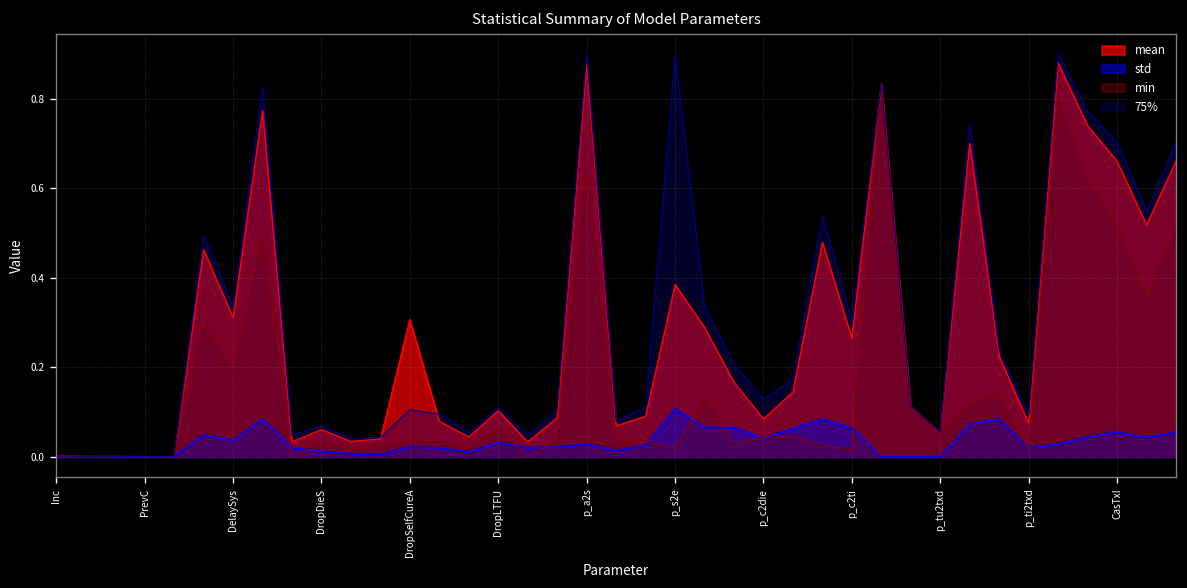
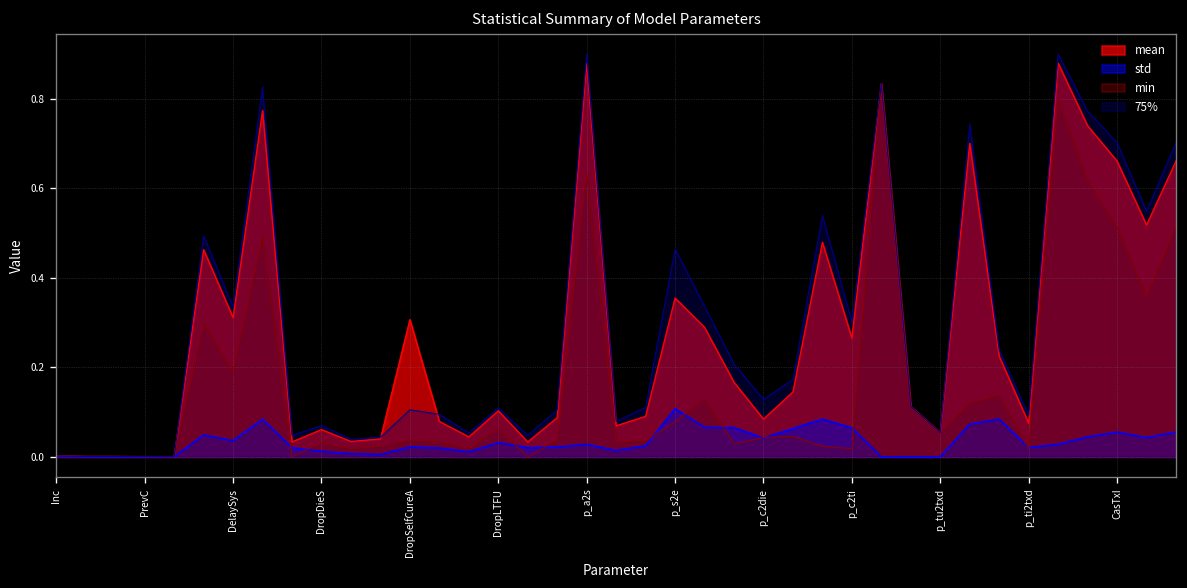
mean, p_s2e: 0.38 -> 0.35
min, p_s2e: 0.02 -> 0.08
75%, p_s2e: 0.90 -> 0.46
